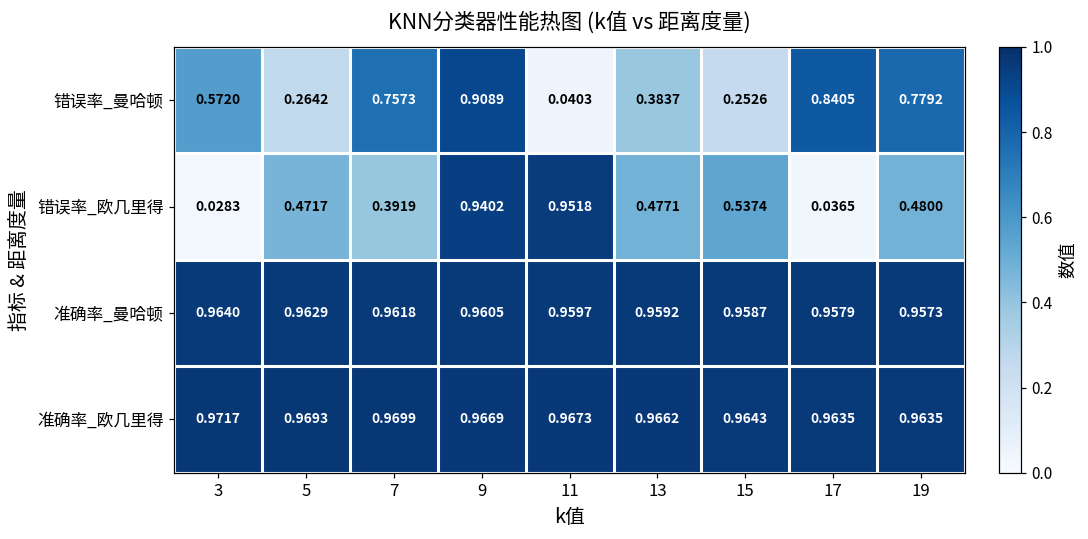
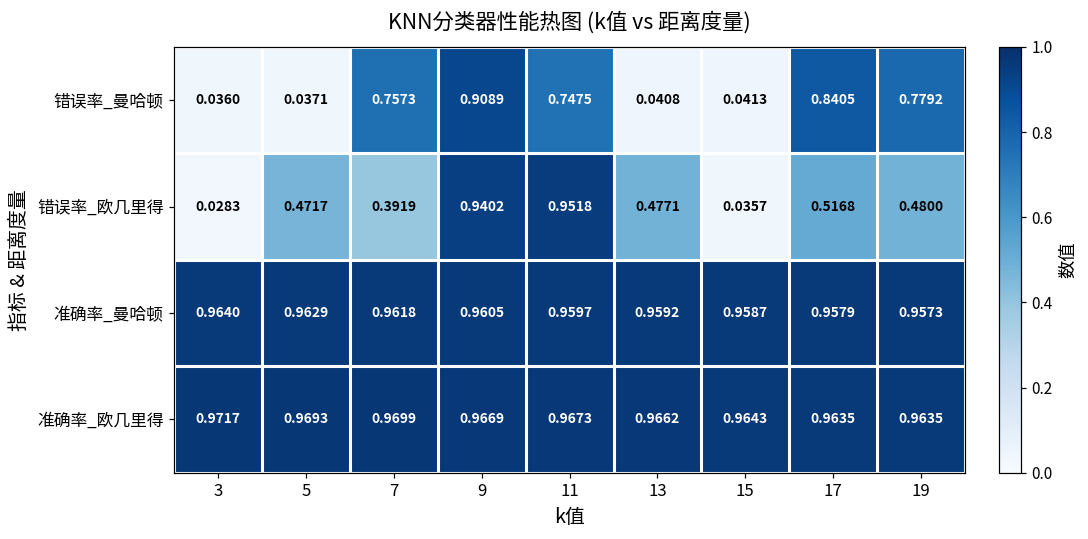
错误率_曼哈顿, 3: 0.5720 -> 0.0360
错误率_曼哈顿, 5: 0.2642 -> 0.0371
错误率_曼哈顿, 11: 0.0403 -> 0.7475
错误率_曼哈顿, 13: 0.3837 -> 0.0408
错误率_曼哈顿, 15: 0.2526 -> 0.0413
错误率_欧几里得, 15: 0.5374 -> 0.0357
错误率_欧几里得, 17: 0.0365 -> 0.5168
